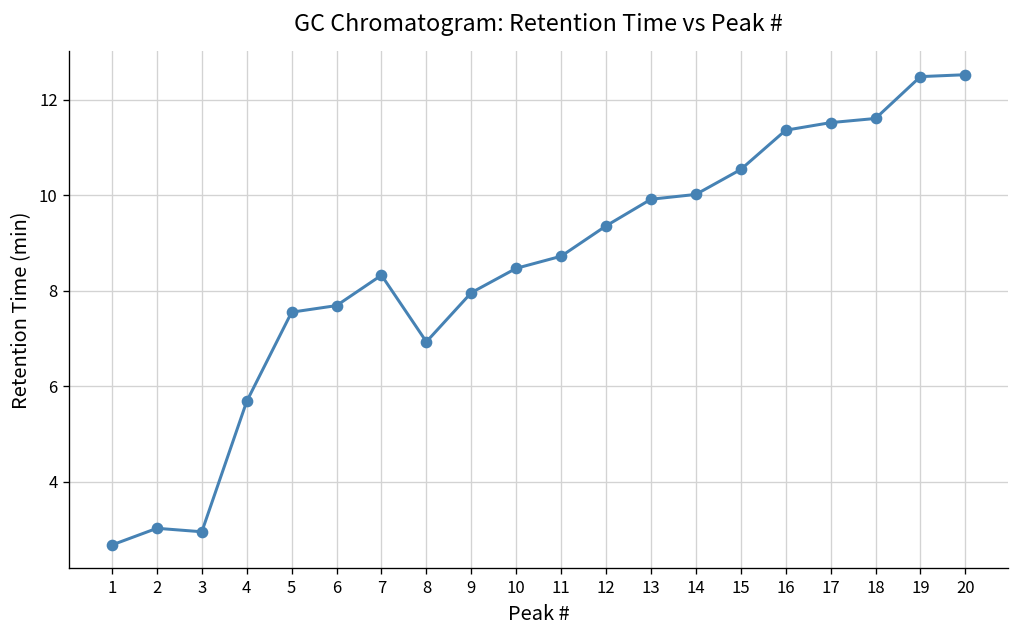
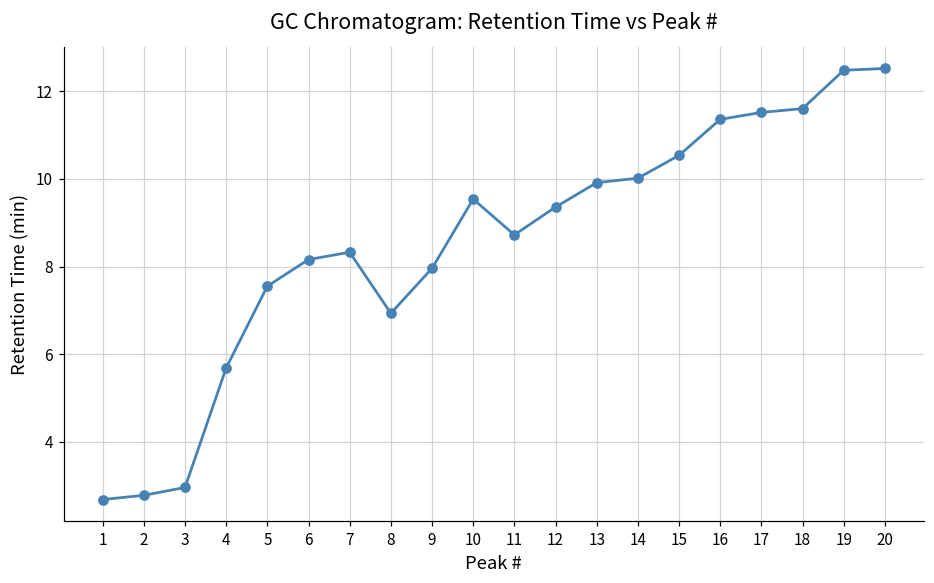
2: 3.0 -> 2.8
6: 7.7 -> 8.2
10: 8.5 -> 9.5
